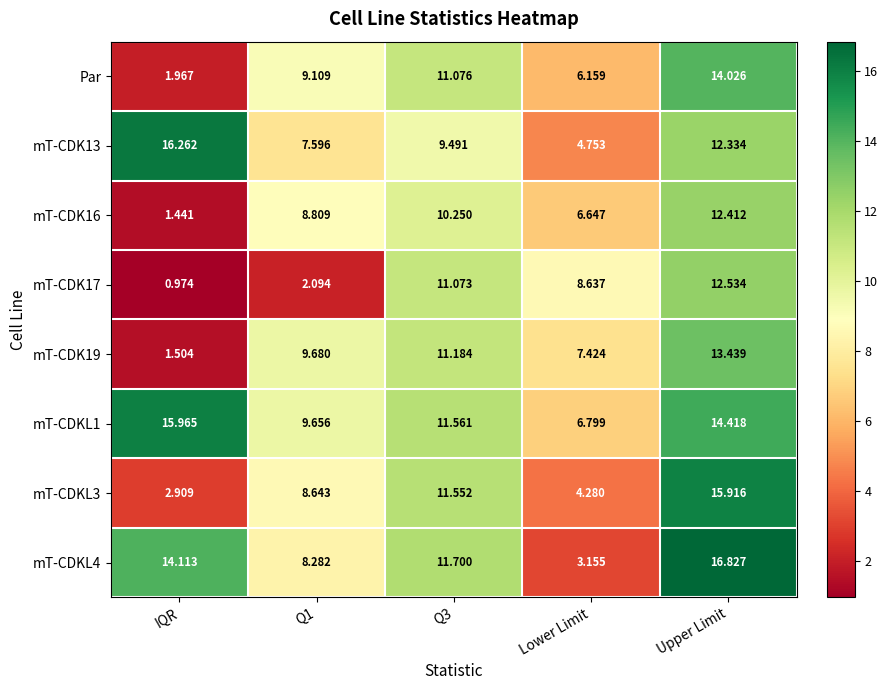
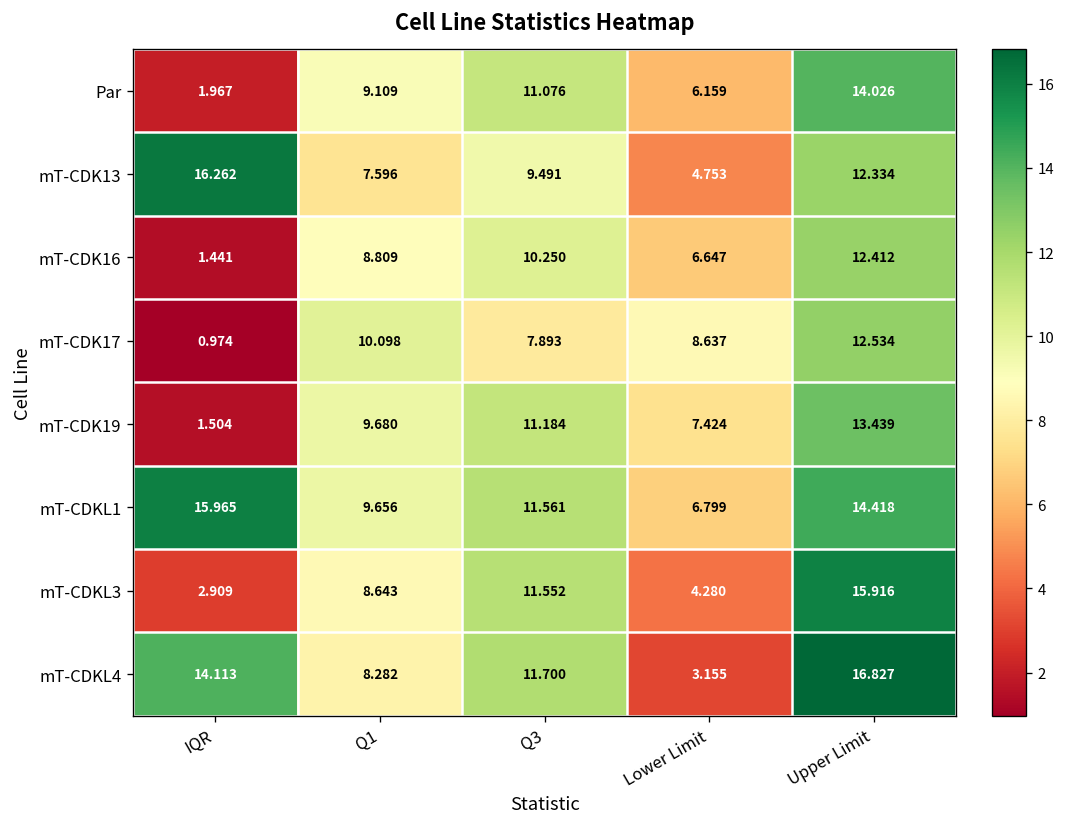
mT-CDK17, Q1: 2.094 -> 10.098
mT-CDK17, Q3: 11.073 -> 7.893
